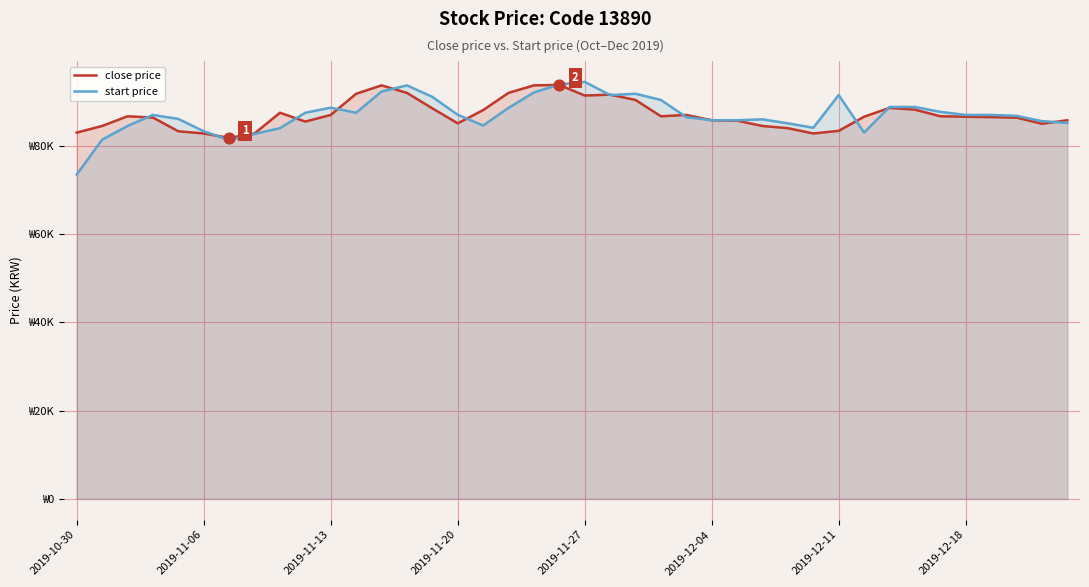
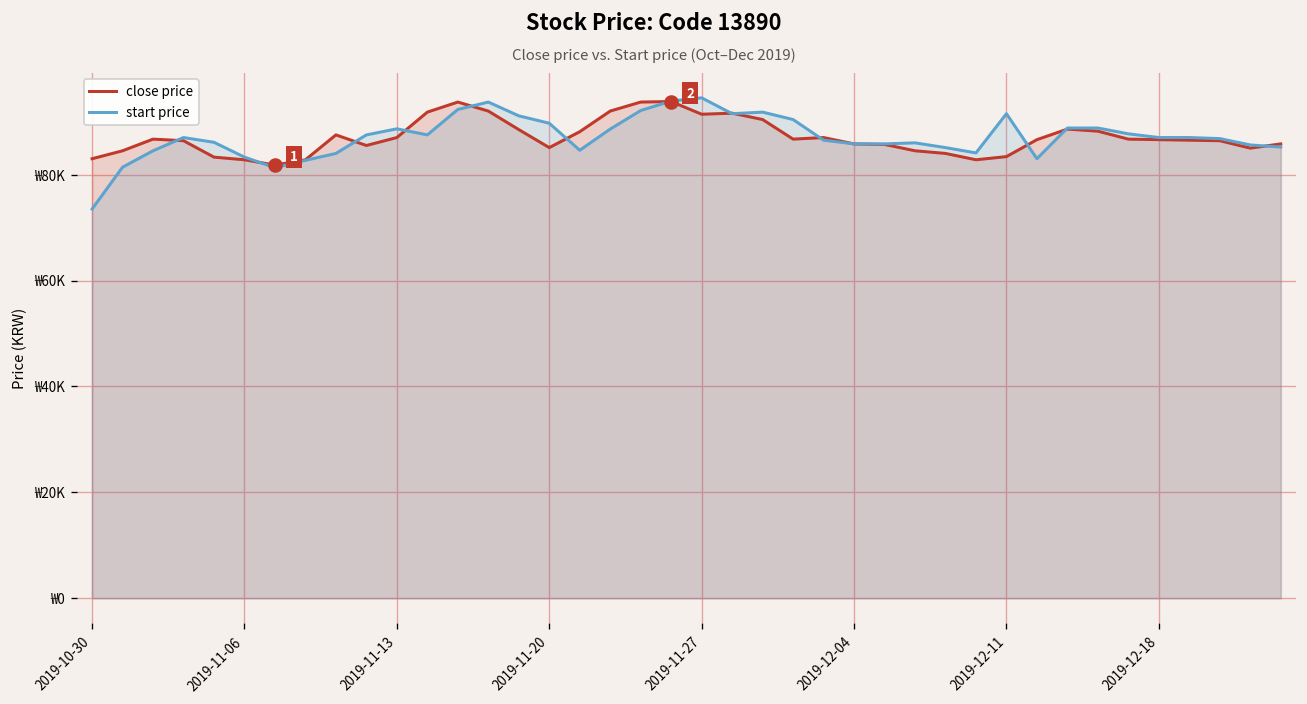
start price, 2019-11-20: ₩87000 -> ₩90000
